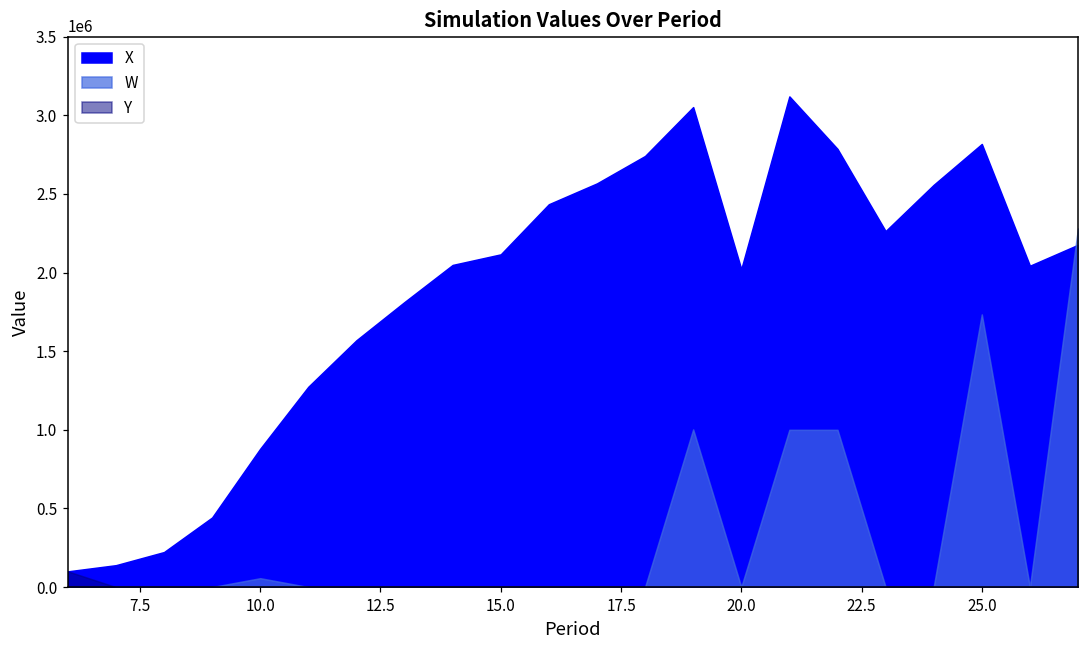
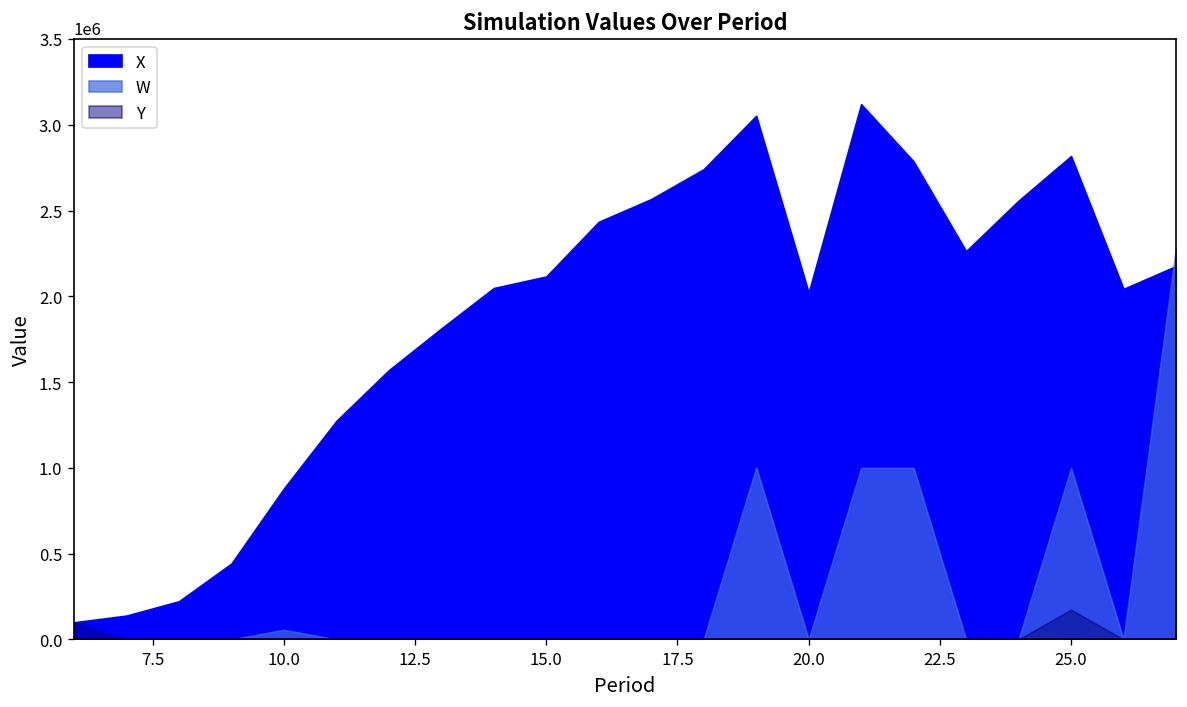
W, 25.0: 1730000 -> 1000000
Y, 25.0: 0 -> 170000
